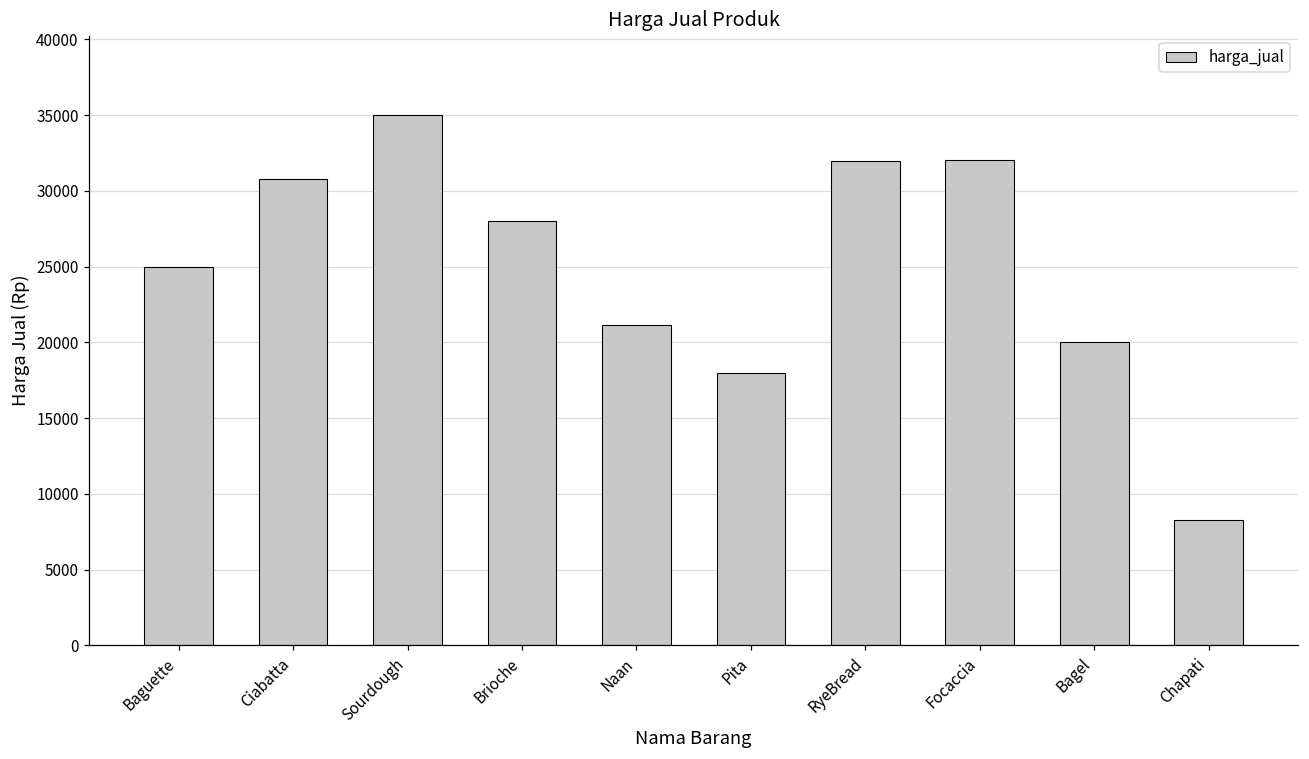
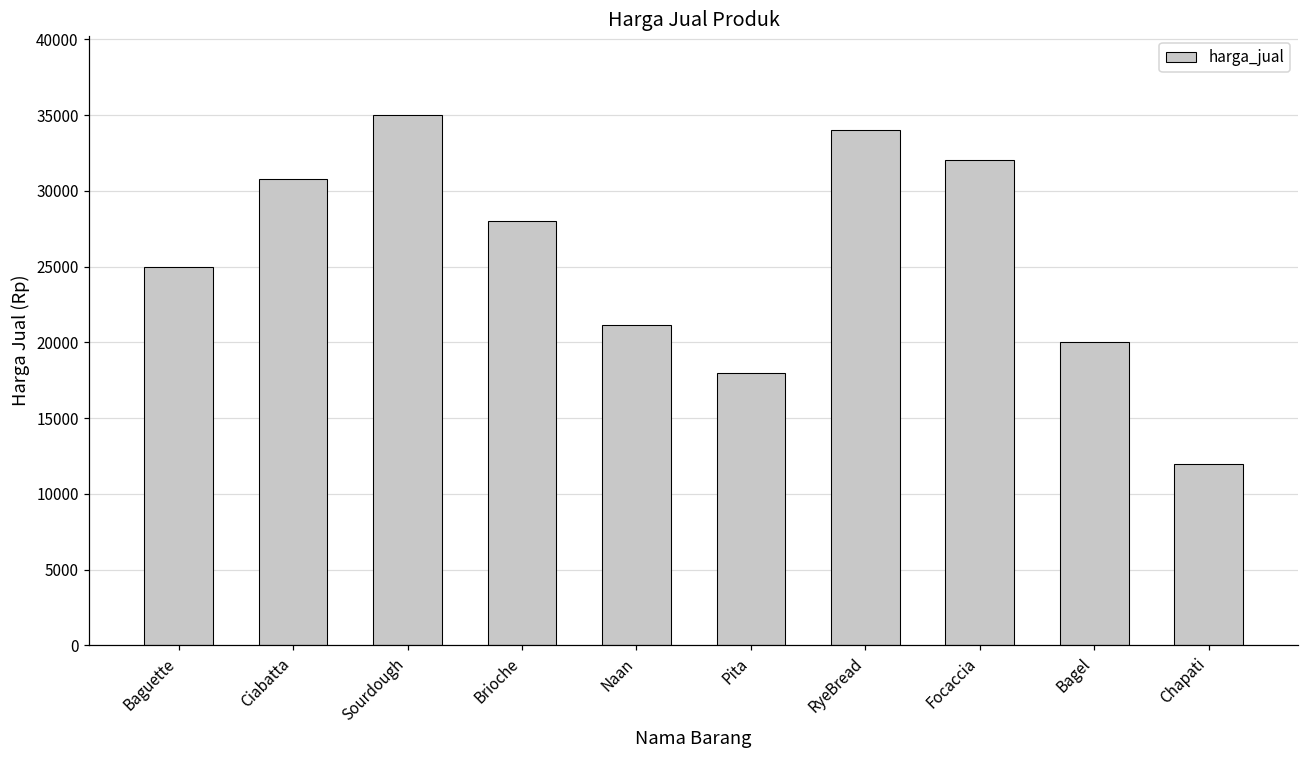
RyeBread: 32000 -> 34000
Chapati: 8300 -> 12000
